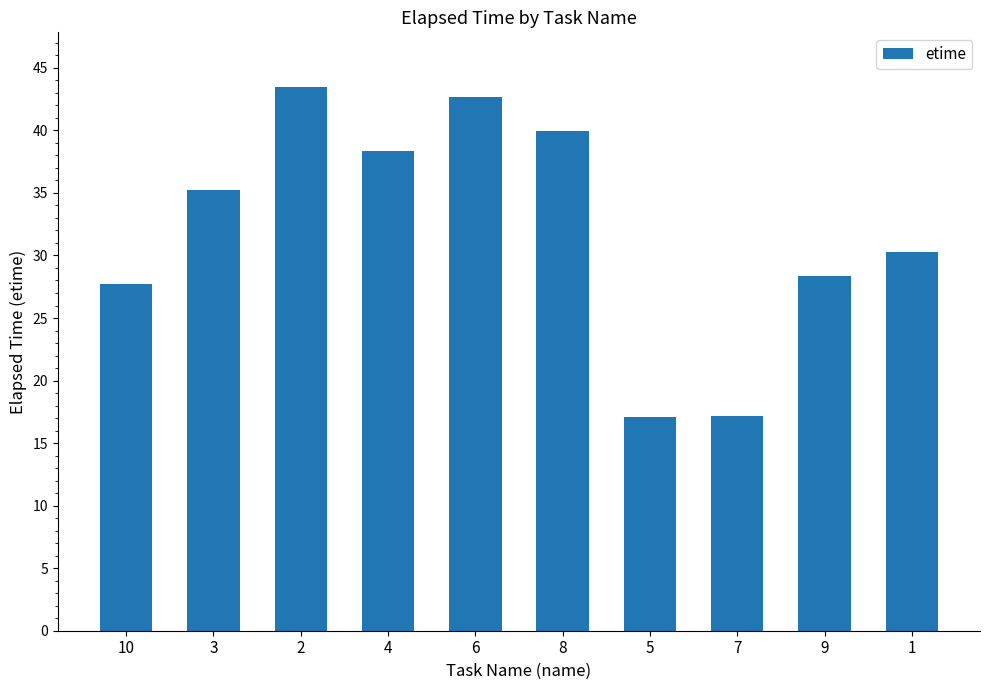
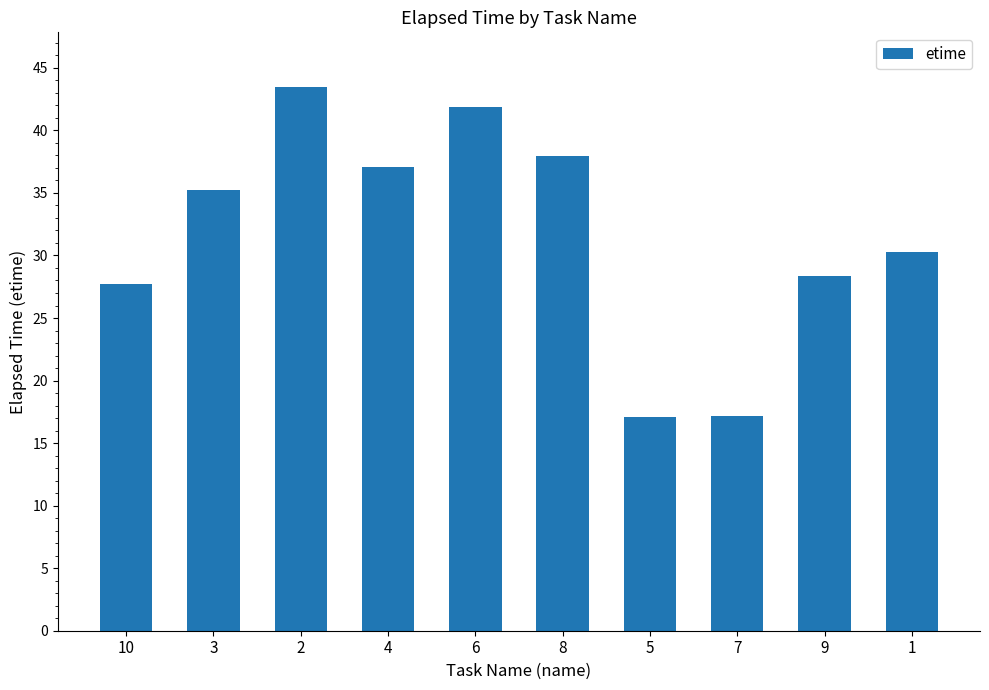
4: 38.4 -> 37.1
6: 42.6 -> 41.9
8: 39.9 -> 38.0
